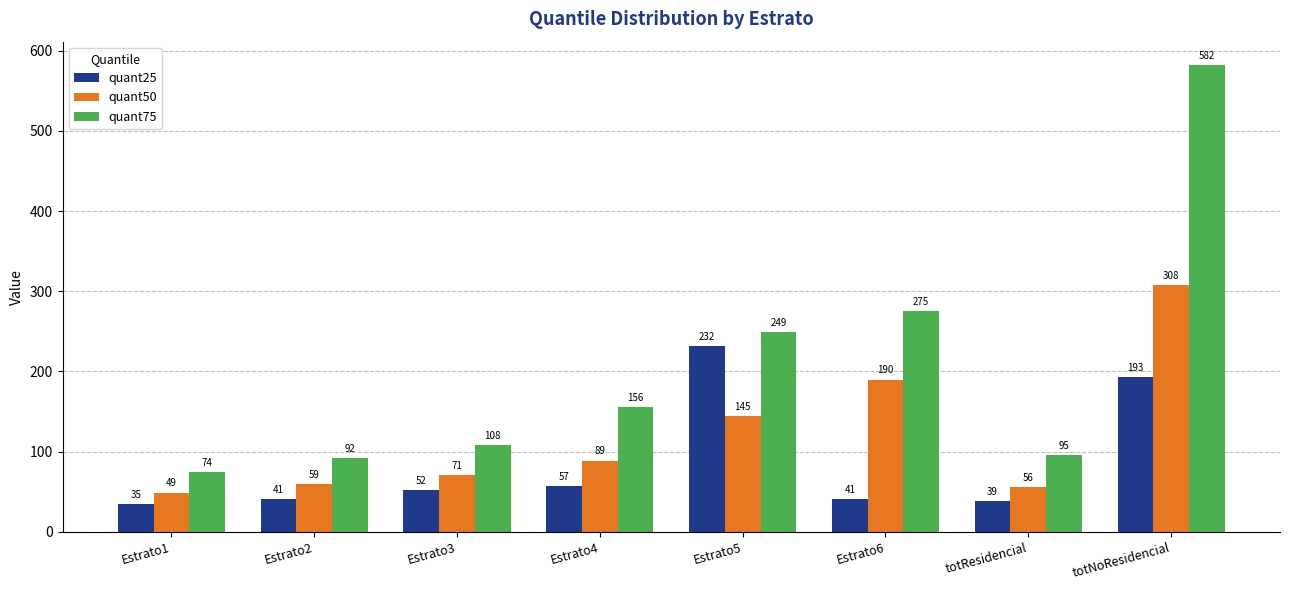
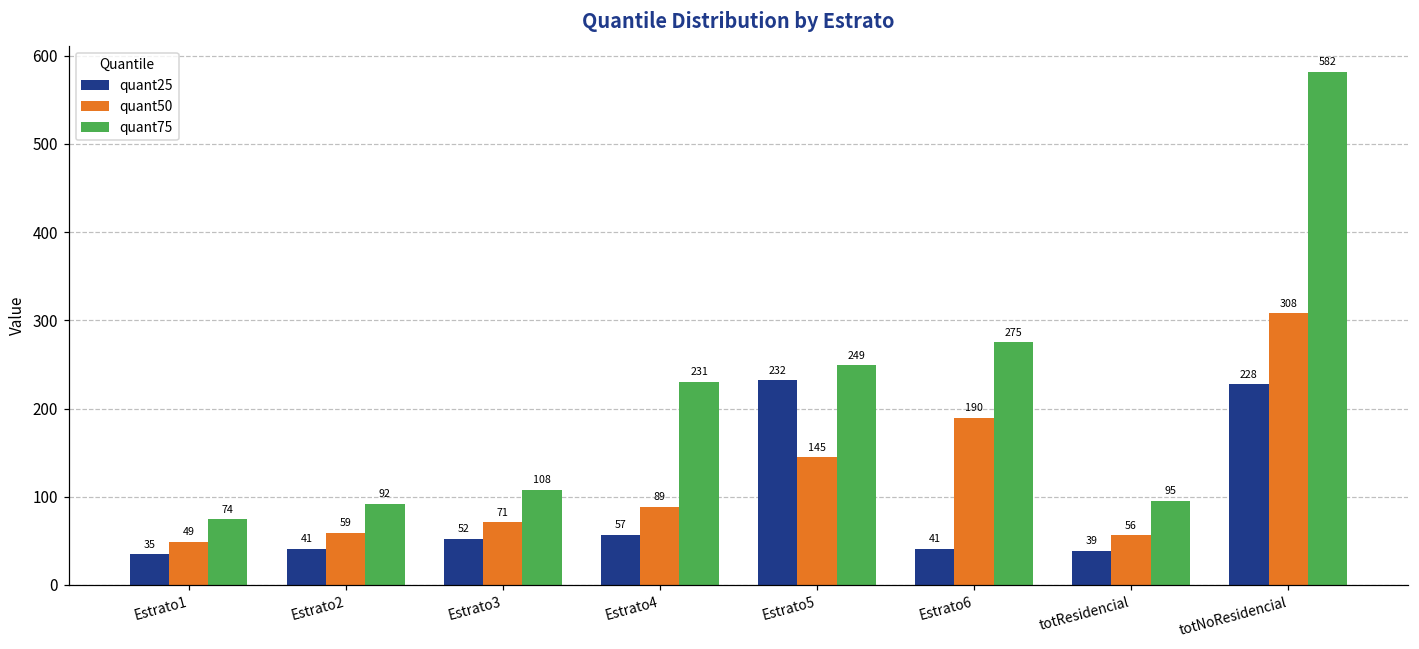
quant75, Estrato4: 156 -> 231
quant25, totNoResidencial: 193 -> 228
